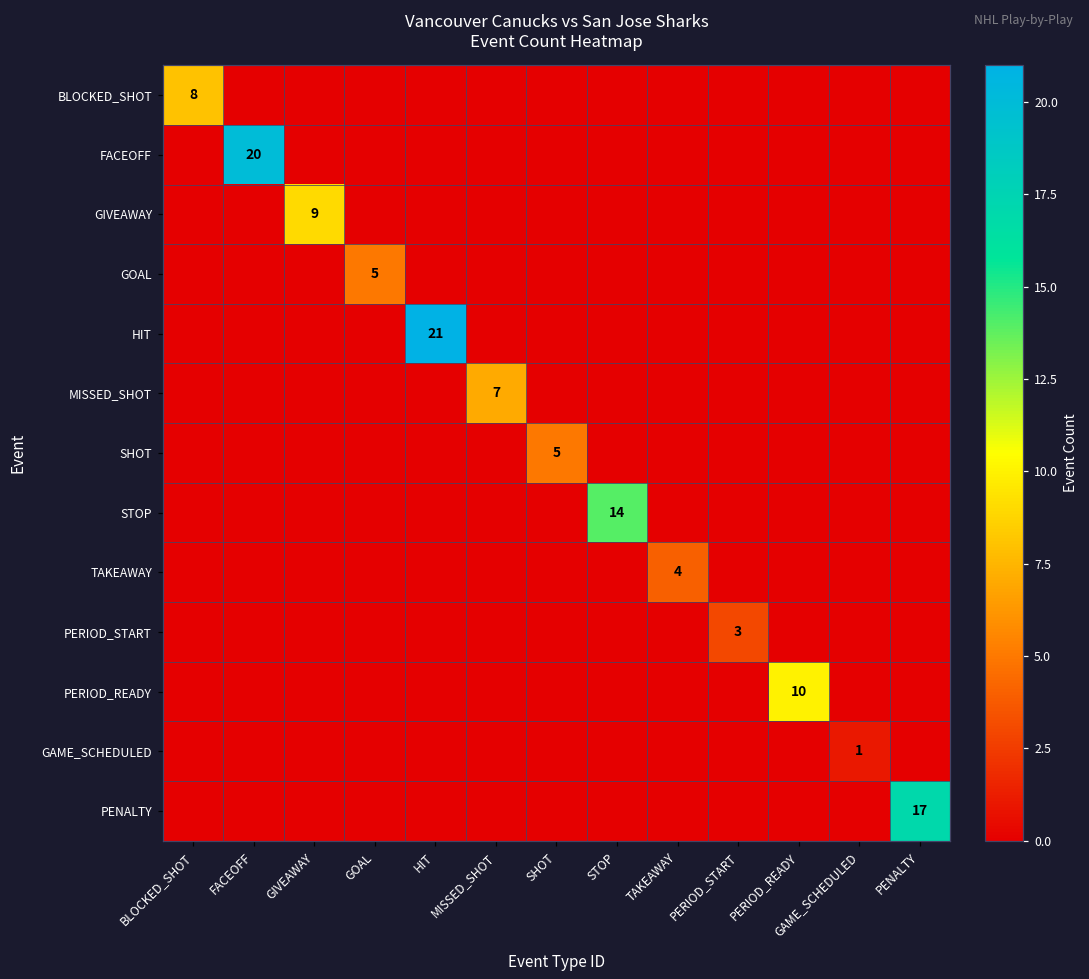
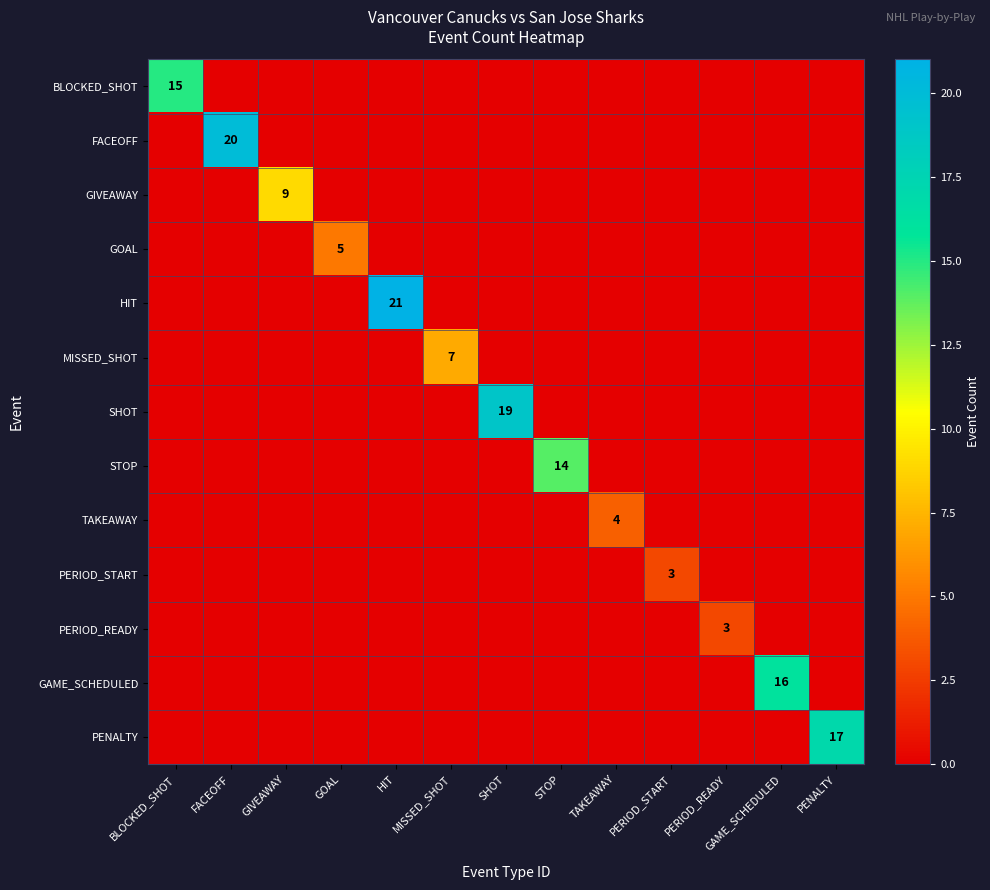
BLOCKED_SHOT, BLOCKED_SHOT: 8 -> 15
SHOT, SHOT: 5 -> 19
PERIOD_READY, PERIOD_READY: 10 -> 3
GAME_SCHEDULED, GAME_SCHEDULED: 1 -> 16
